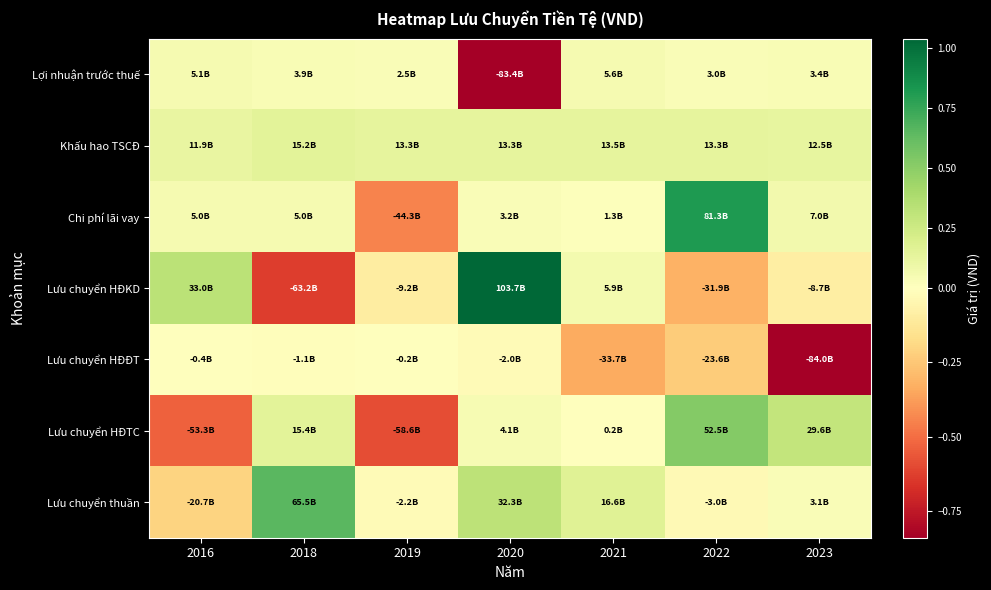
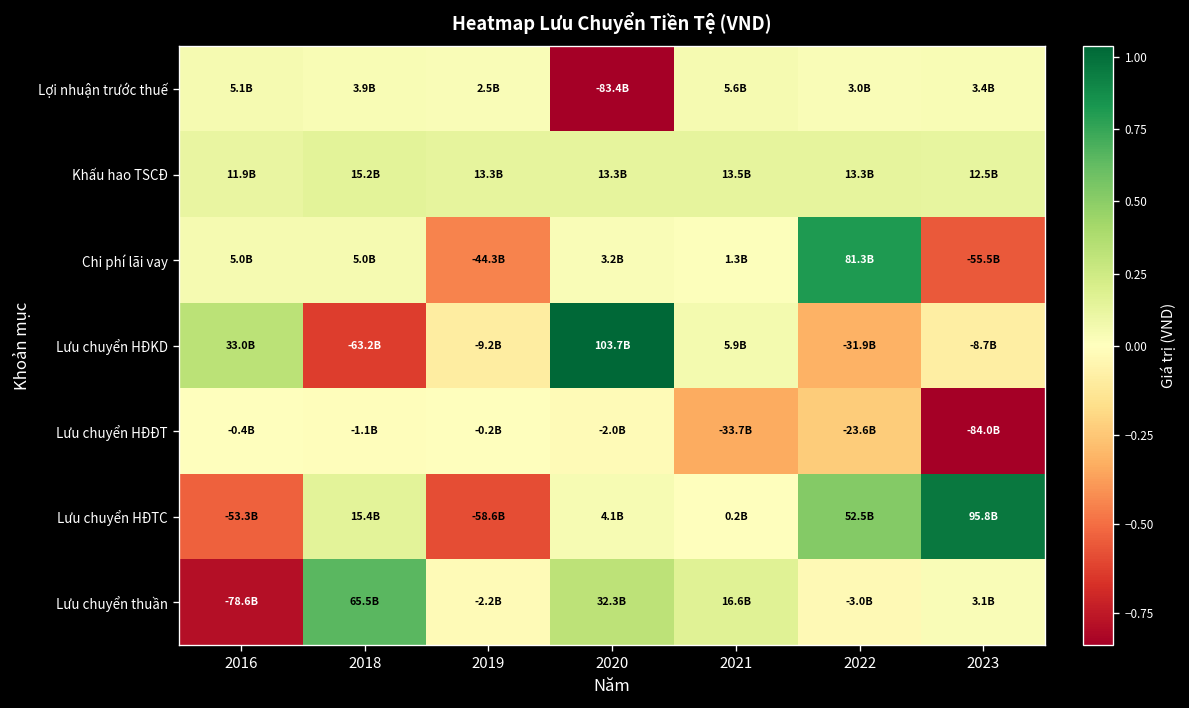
Chi phí lãi vay, 2023: 7.0B -> -55.5B
Lưu chuyển HĐTC, 2023: 29.6B -> 95.8B
Lưu chuyển thuần, 2016: -20.7B -> -78.6B
